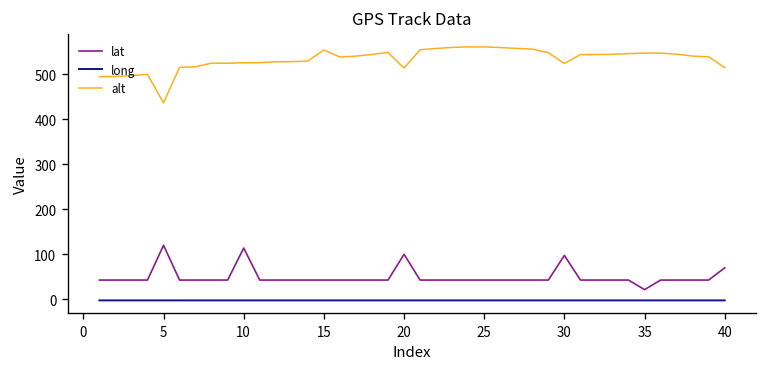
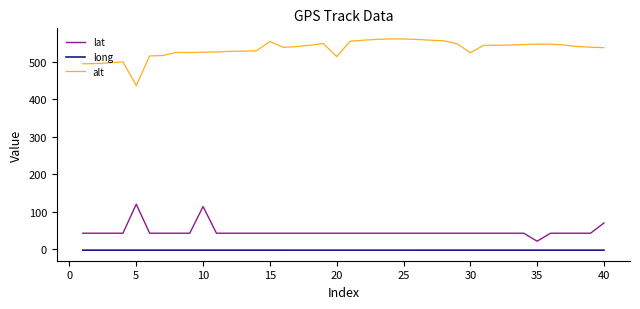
lat, 20: 100 -> 40
lat, 30: 100 -> 40
alt, 40: 510 -> 540
